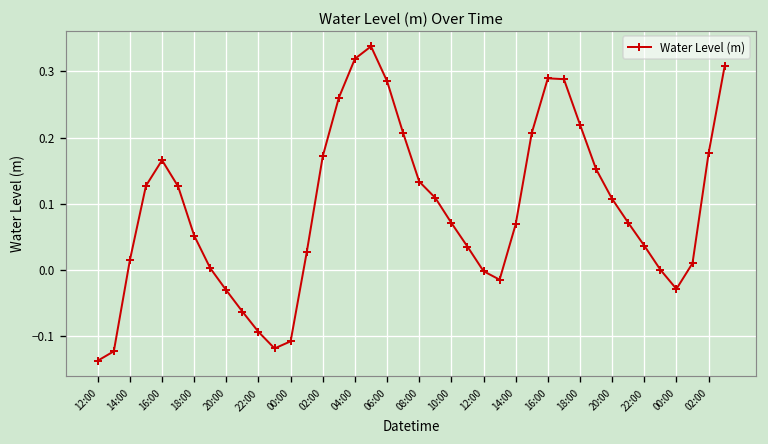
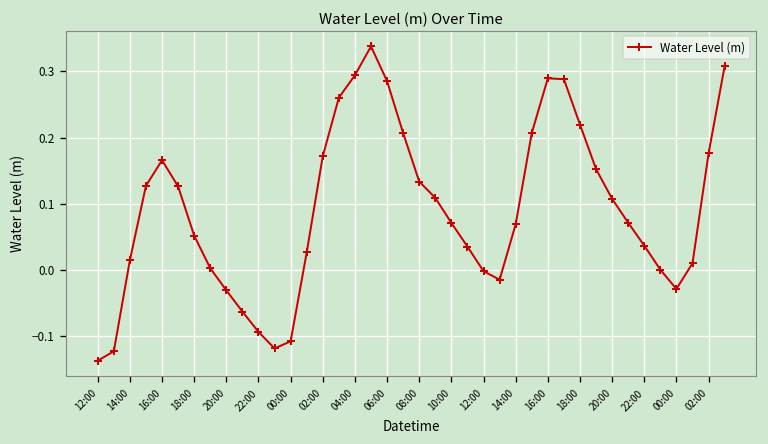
04:00: 0.32 -> 0.29
